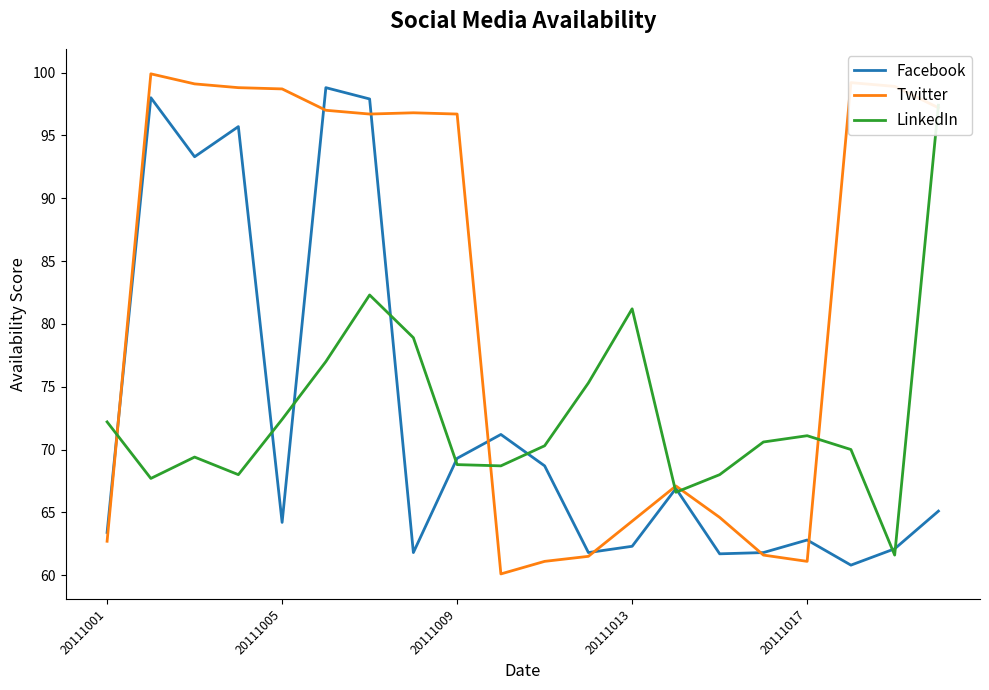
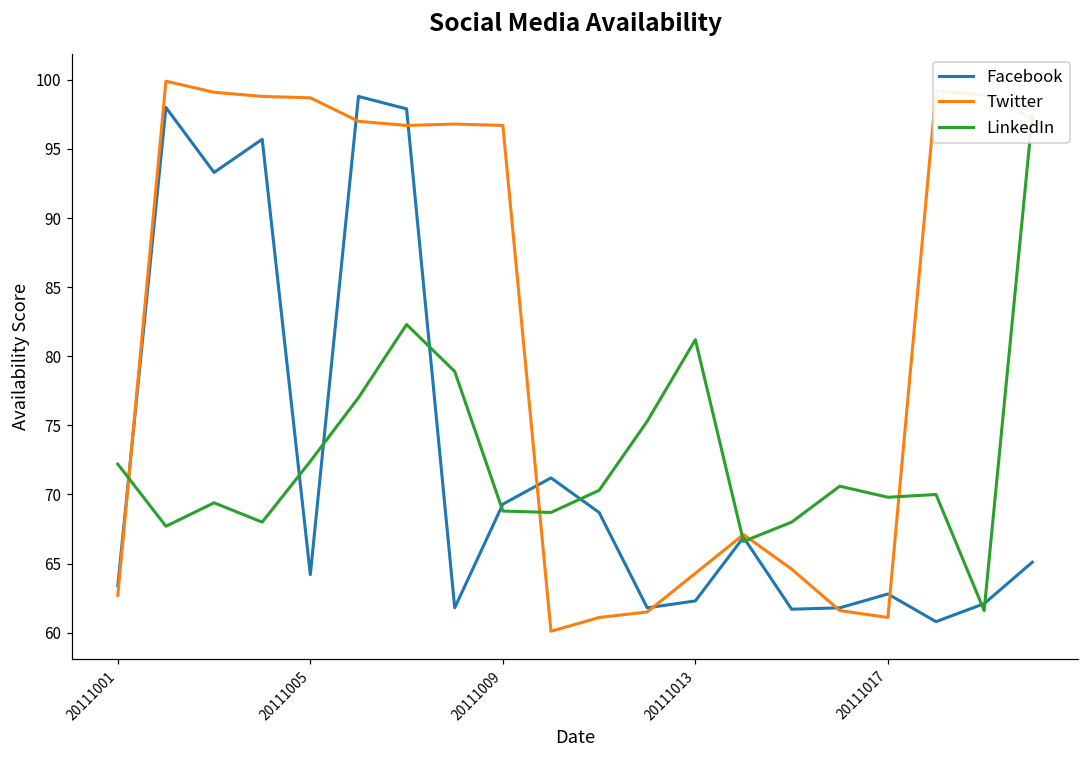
LinkedIn, 20111017: 71.1 -> 69.8
